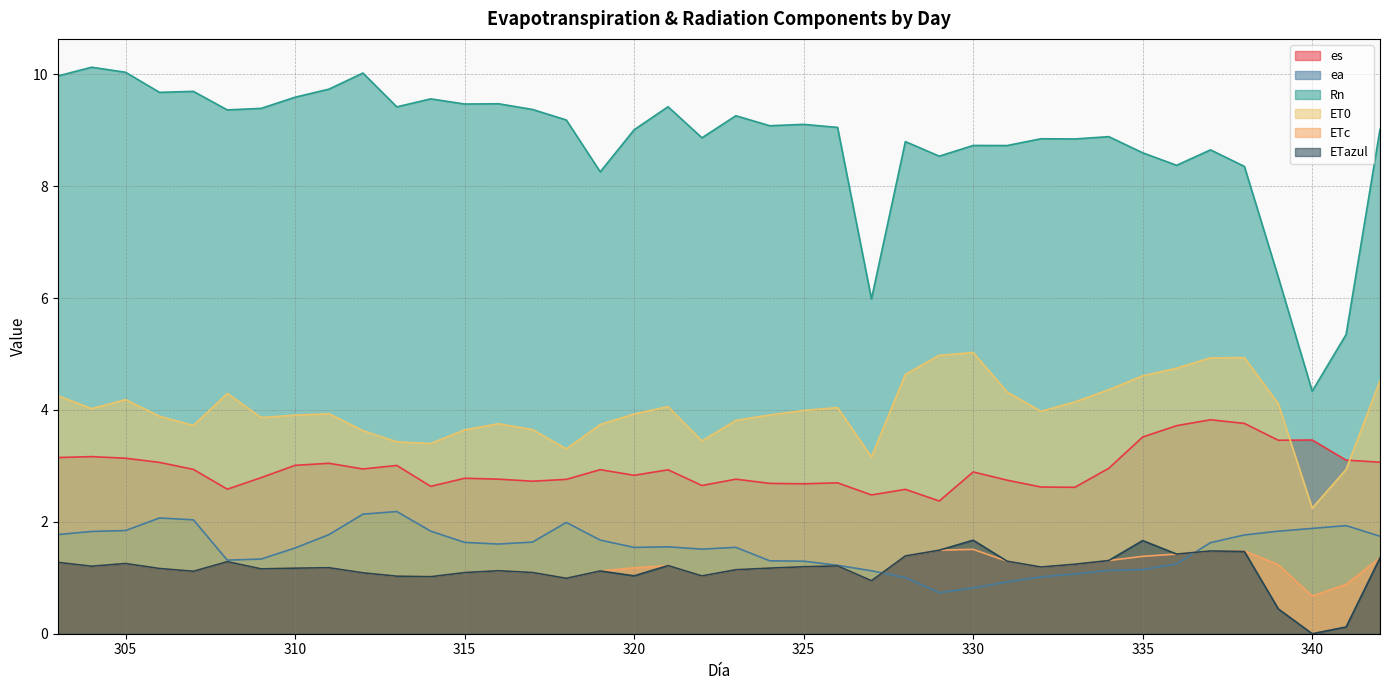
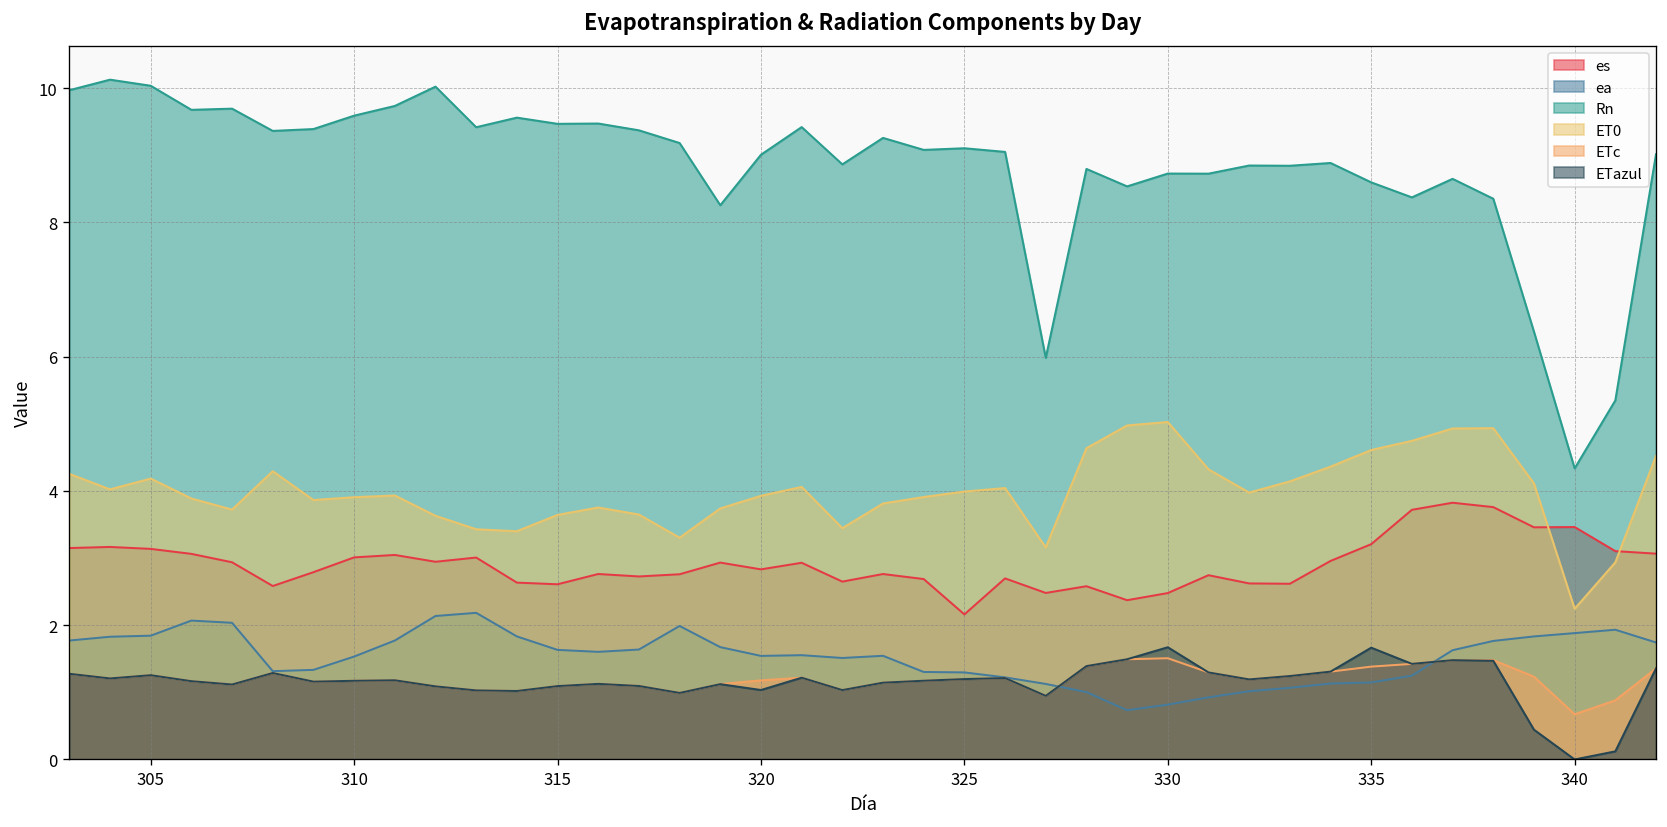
es, 315: 2.8 -> 2.6
es, 325: 2.7 -> 2.2
es, 330: 2.9 -> 2.5
es, 335: 3.5 -> 3.2
